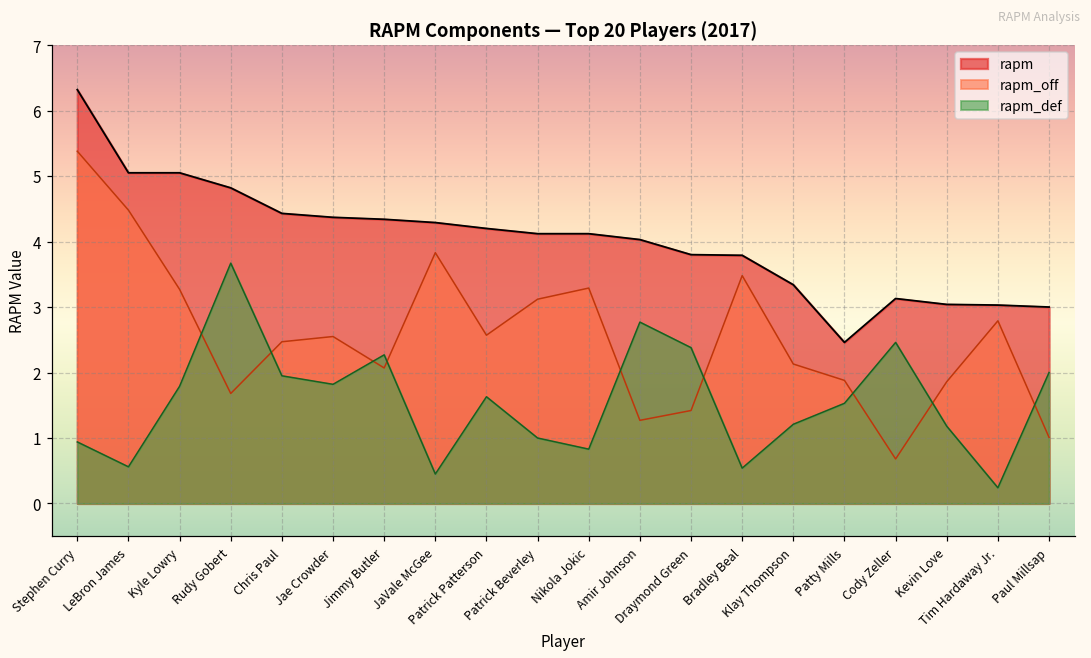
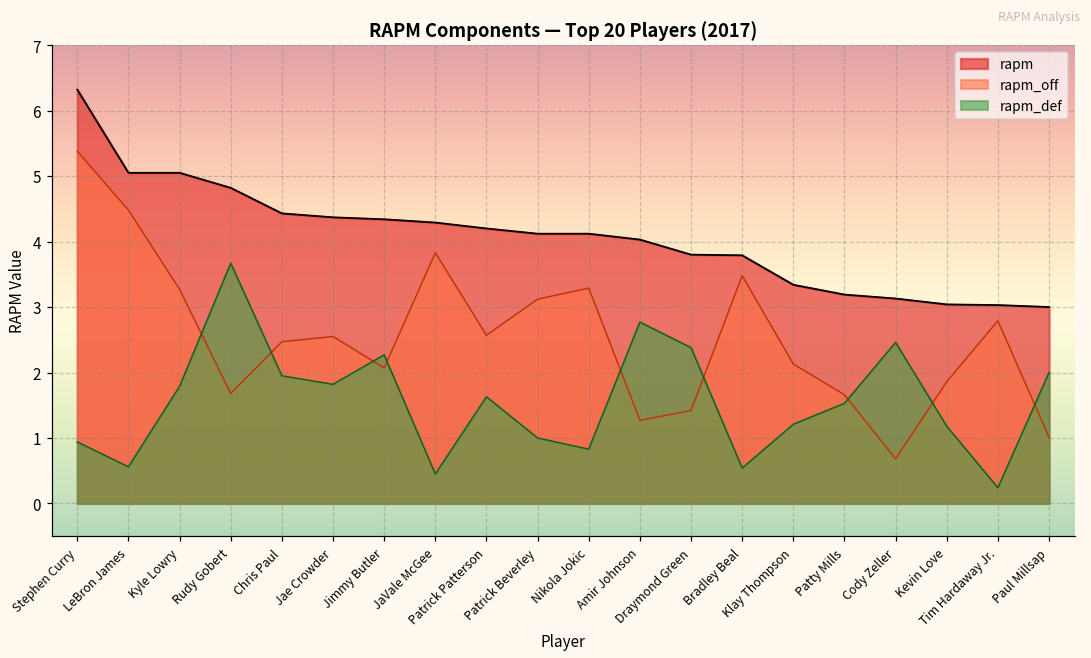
rapm, Patty Mills: 2.5 -> 3.2
rapm_off, Patty Mills: 1.9 -> 1.7
